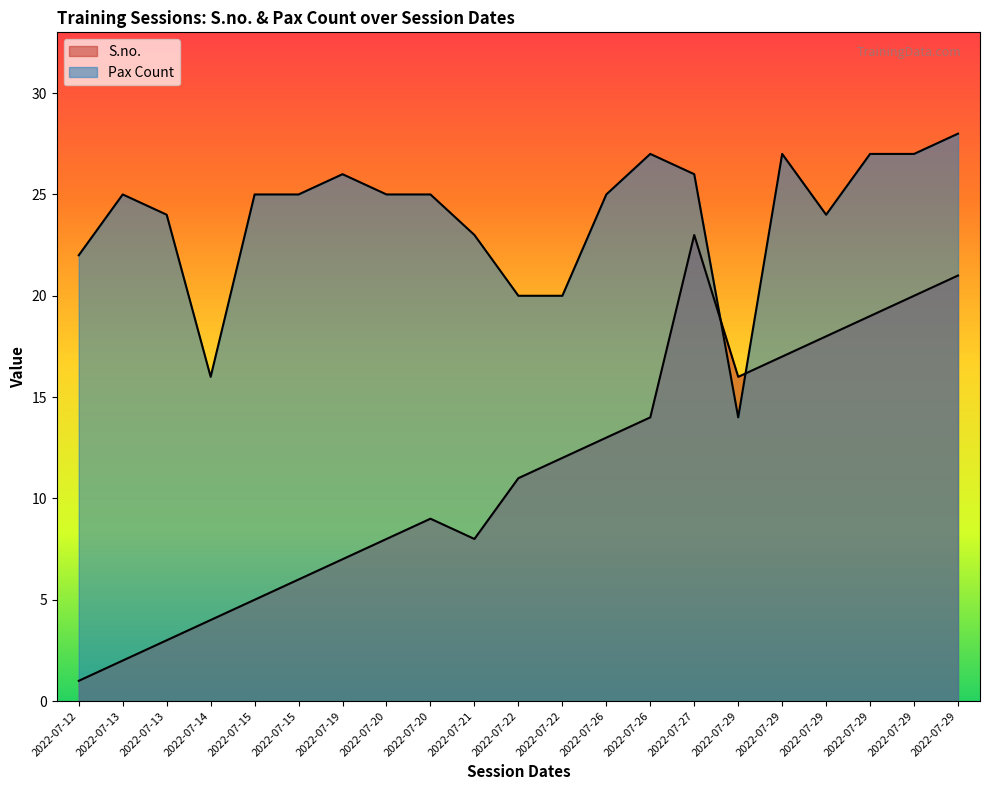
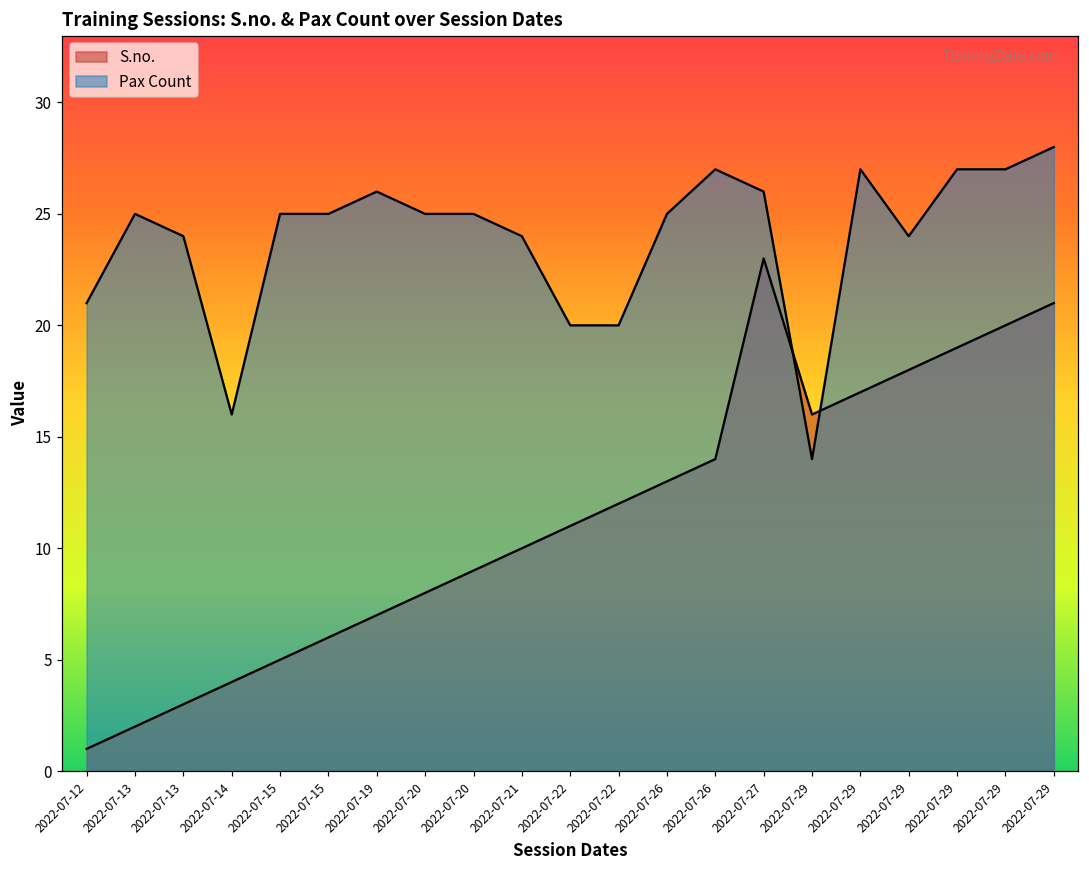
Pax Count, 2022-07-12: 22 -> 21
S.no., 2022-07-21: 8 -> 10
Pax Count, 2022-07-21: 23 -> 24
